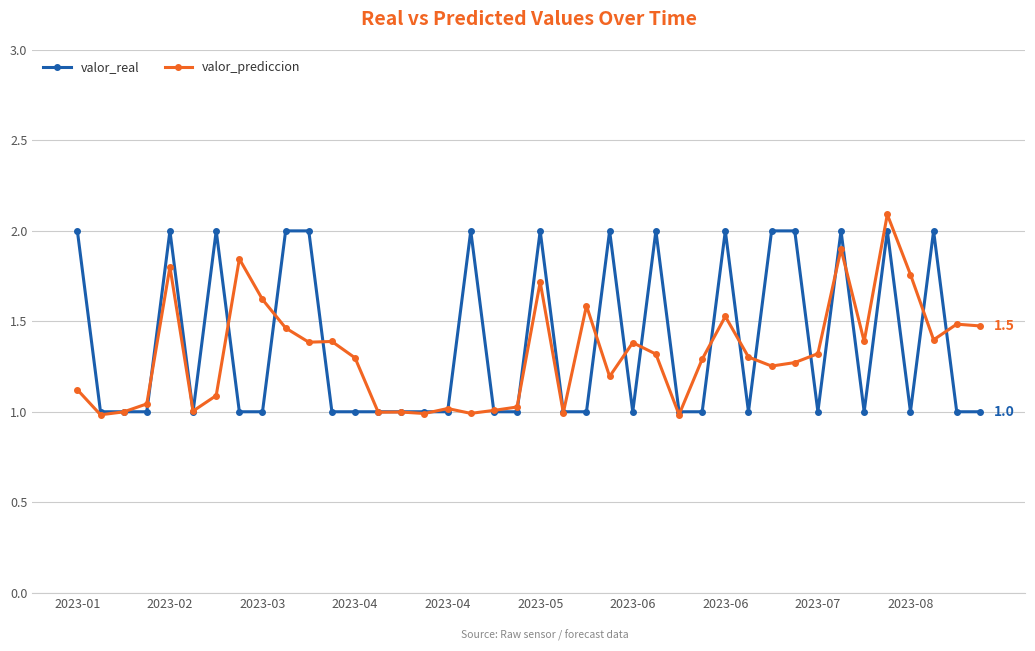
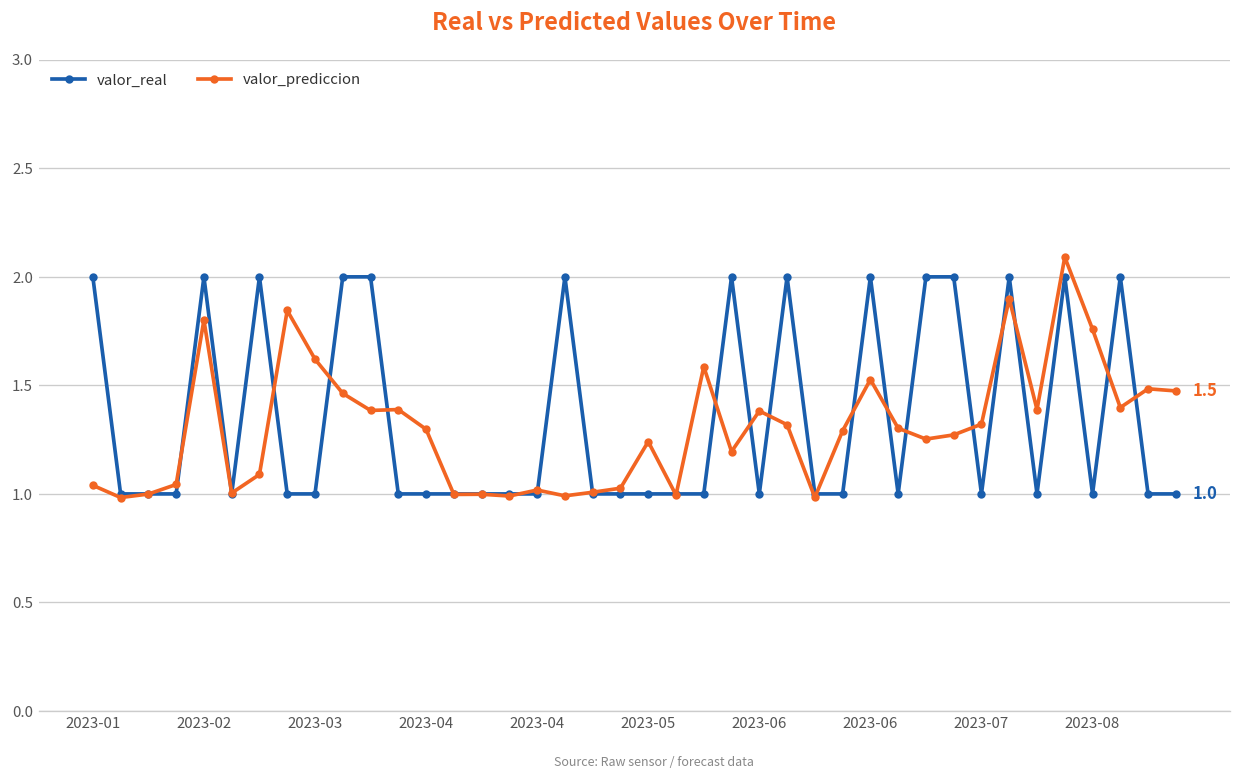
valor_prediccion, 2023-01: 1.12 -> 1.04
valor_real, 2023-05: 2 -> 1
valor_prediccion, 2023-05: 1.72 -> 1.24
